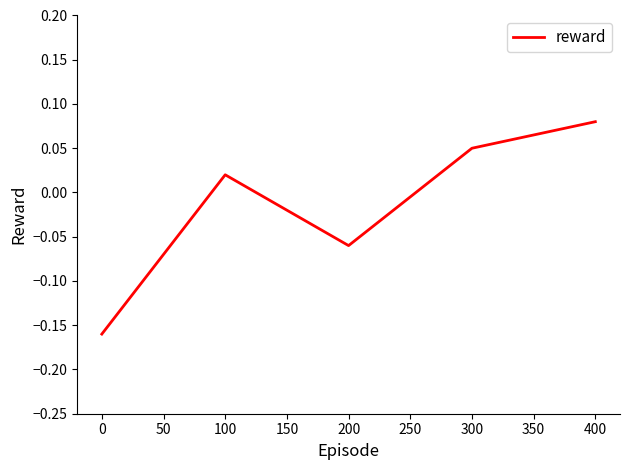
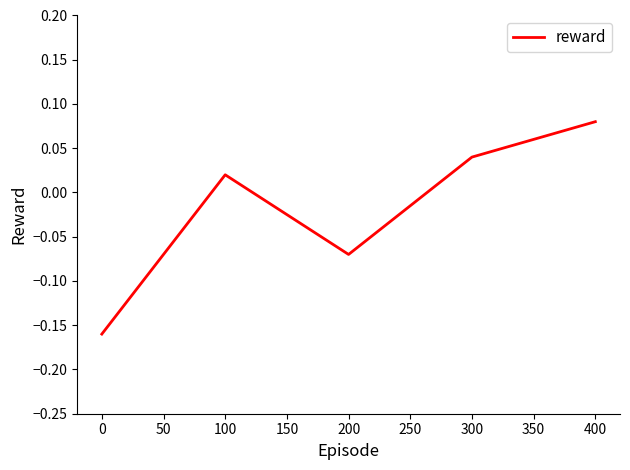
200: -0.06 -> -0.07
300: 0.05 -> 0.04
